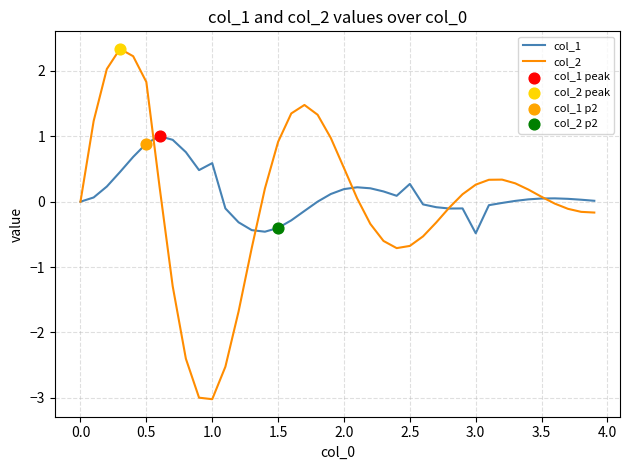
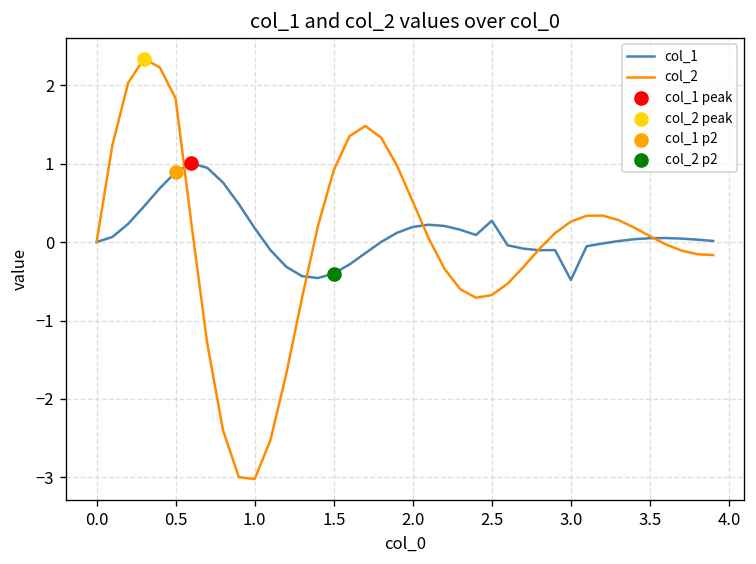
col_1, 1.0: 0.6 -> 0.2
